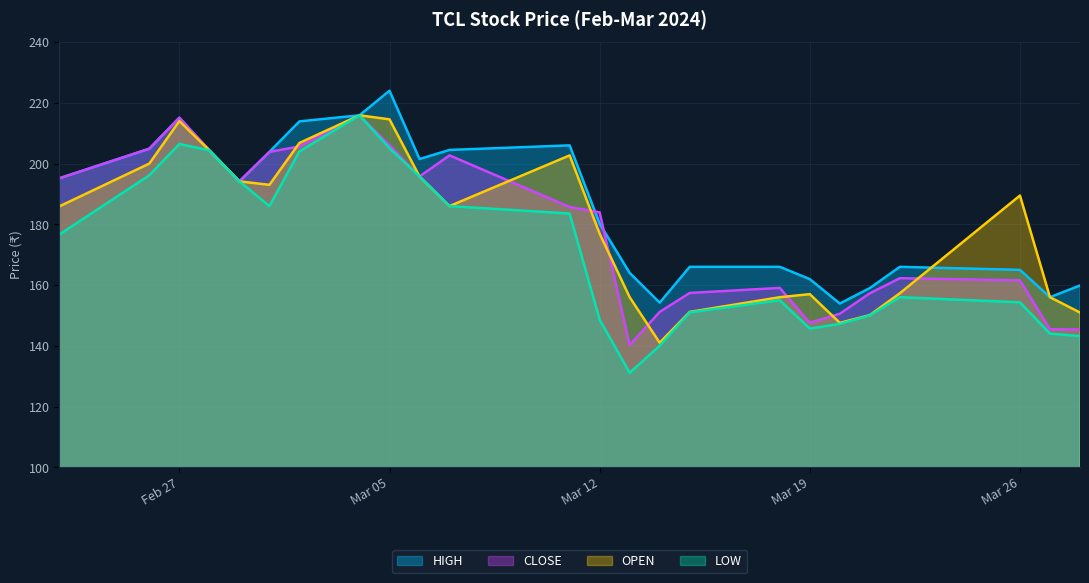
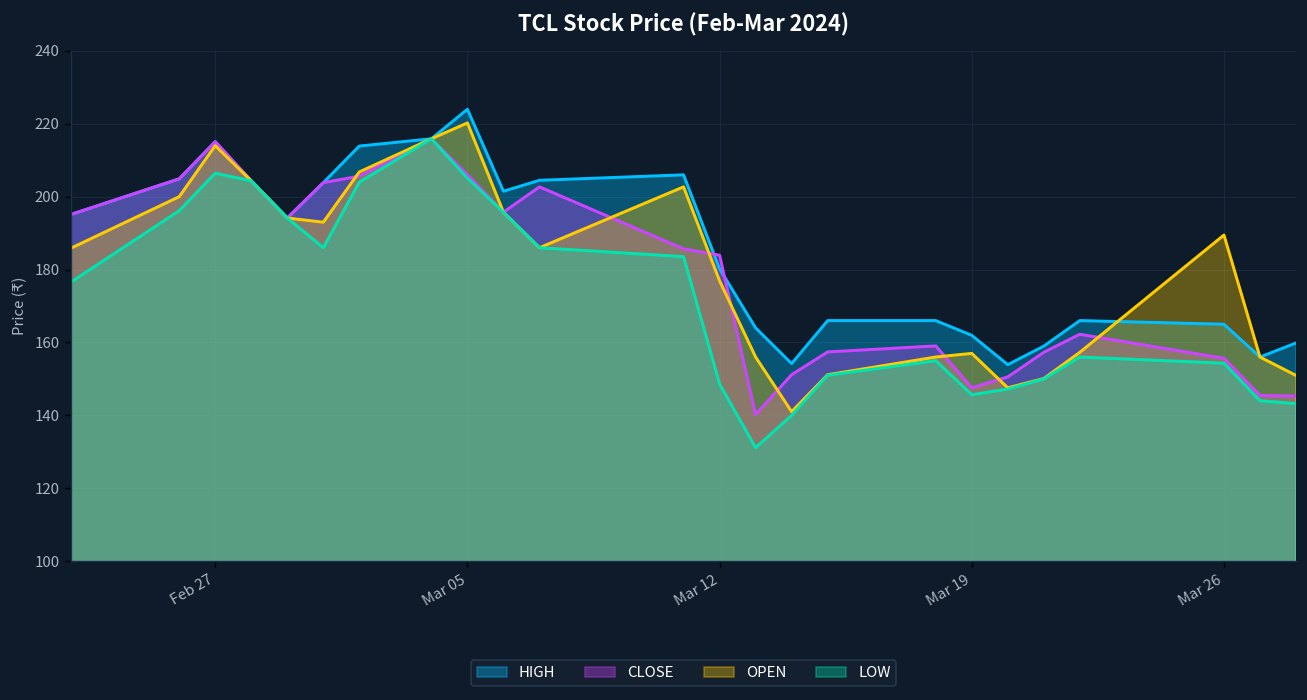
OPEN, Mar 05: 215 -> 220
CLOSE, Mar 26: 162 -> 156
